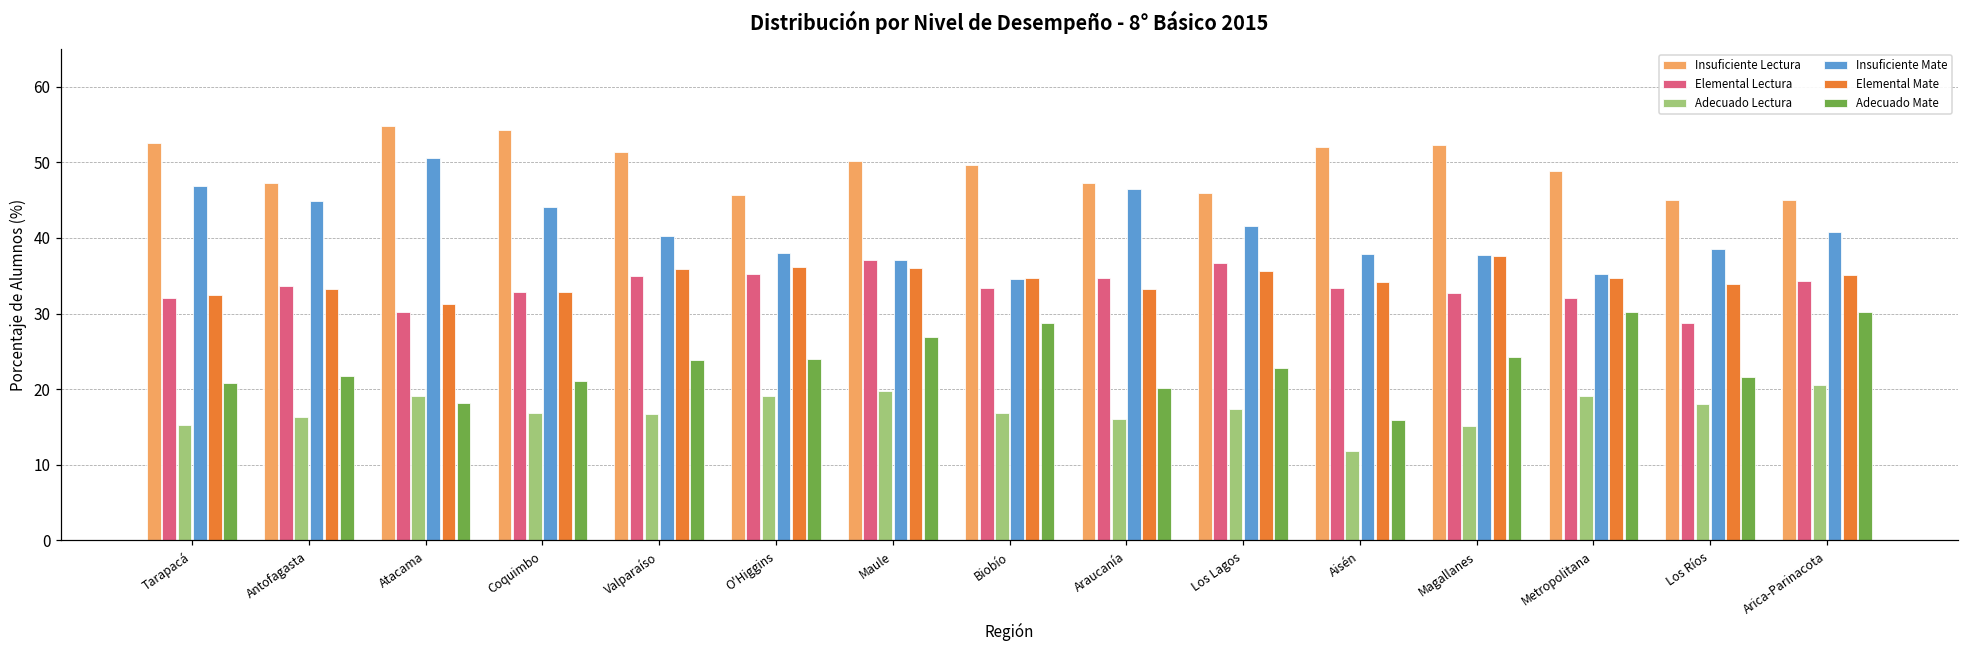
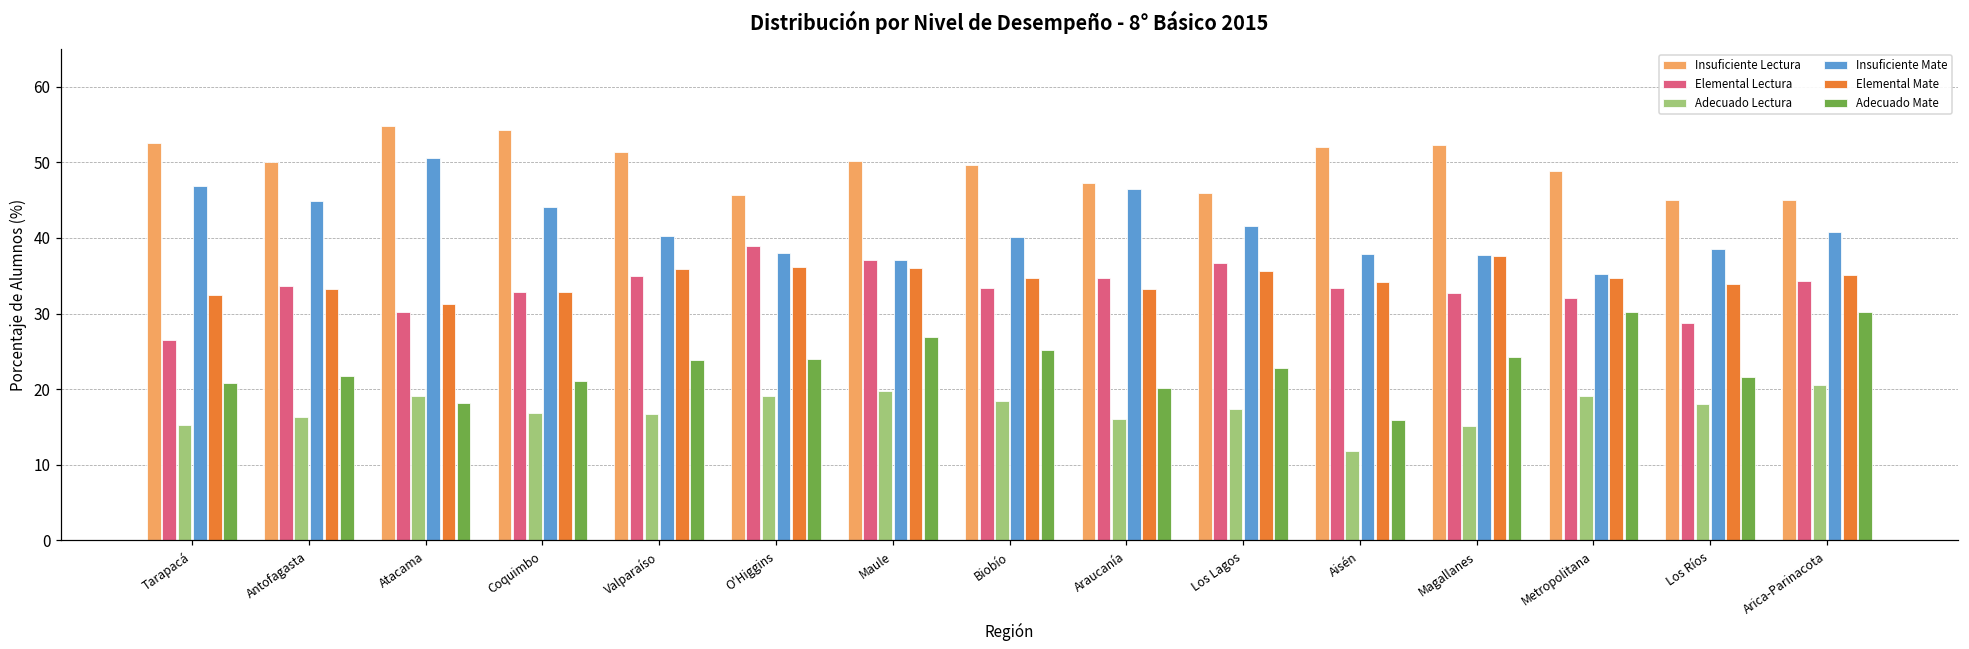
Elemental Lectura, Tarapacá: 32 -> 27
Insuficiente Lectura, Antofagasta: 47 -> 50
Elemental Lectura, O'Higgins: 35 -> 39
Adecuado Lectura, Biobío: 17 -> 19
Insuficiente Mate, Biobío: 35 -> 40
Adecuado Mate, Biobío: 29 -> 25
